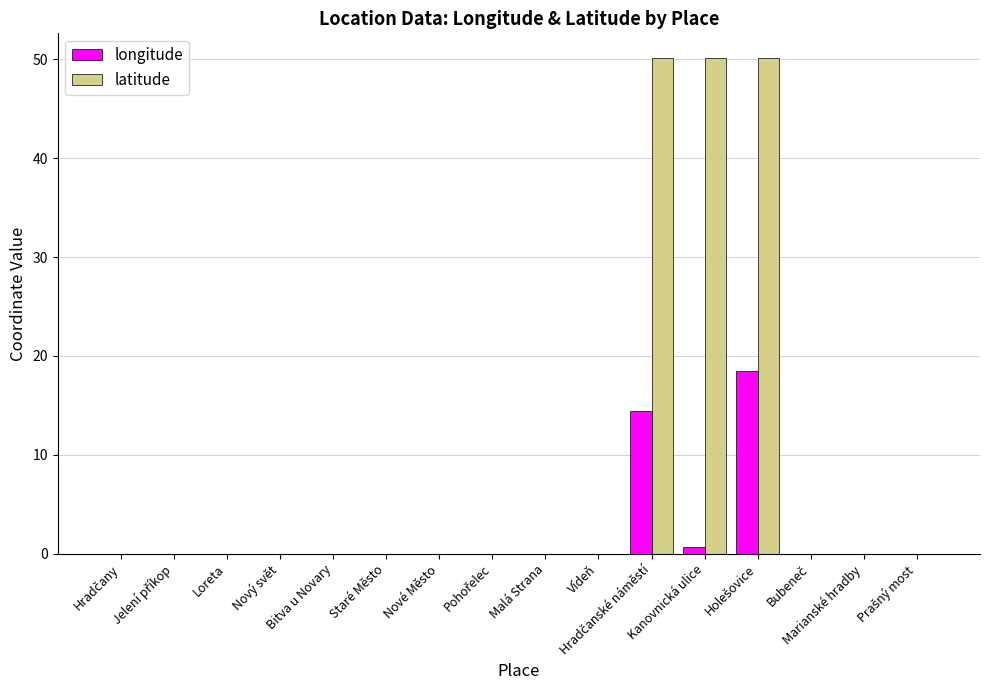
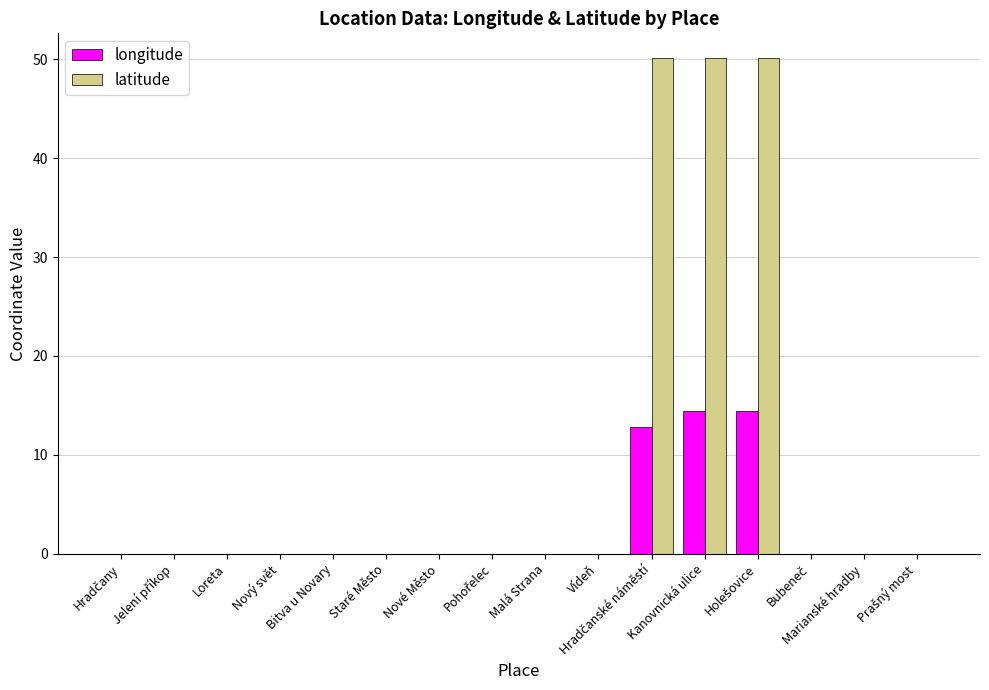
longitude, Hradčanské náměstí: 14 -> 13
longitude, Kanovnická ulice: 1 -> 14
longitude, Holešovice: 18 -> 14
